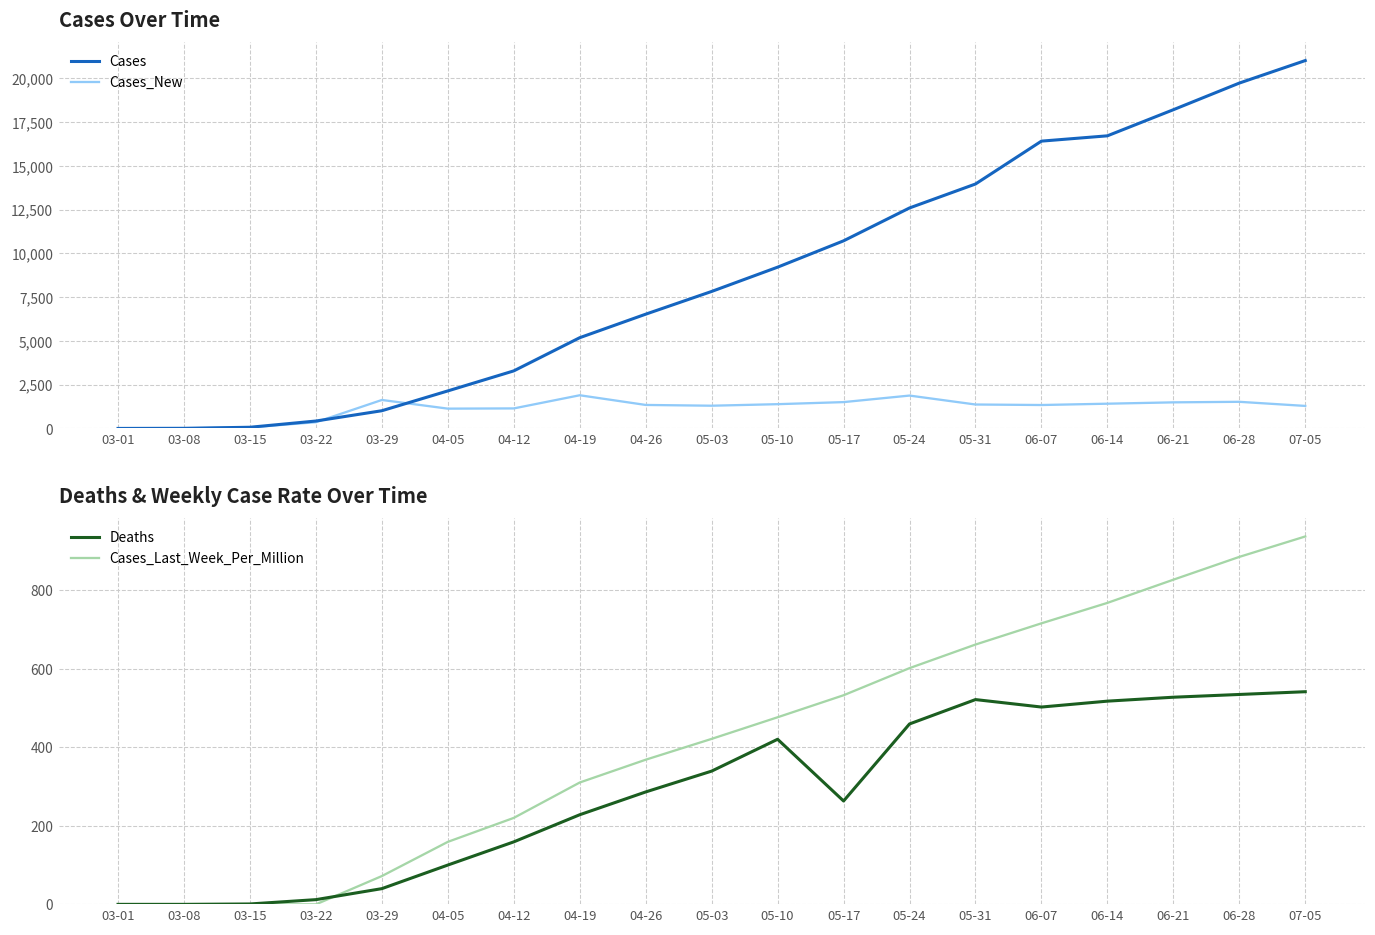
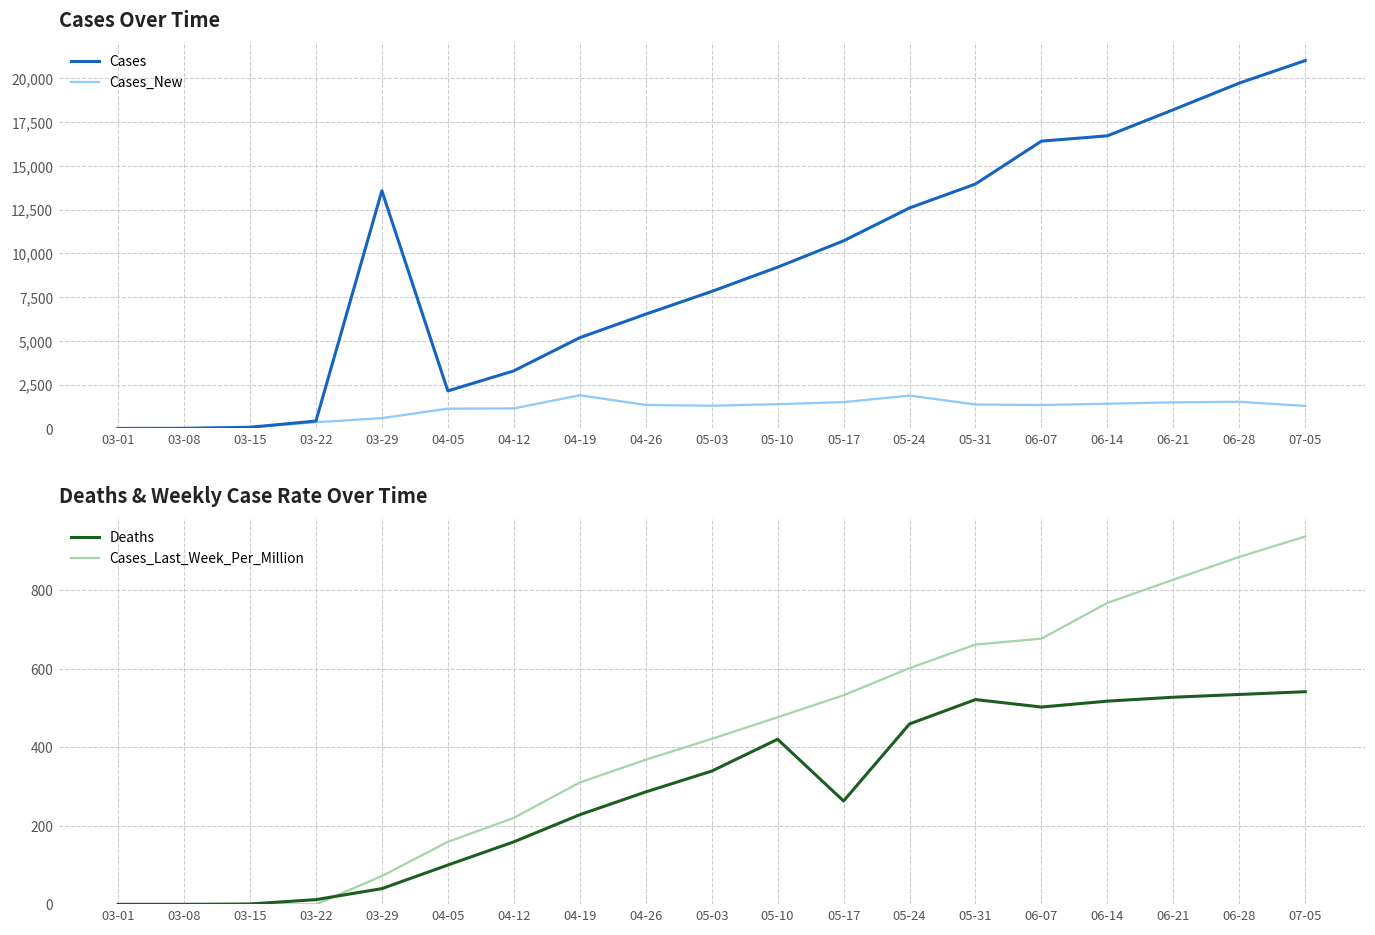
Cases Over Time, Cases, 03-29: 1,000 -> 13,600
Cases Over Time, Cases_New, 03-29: 1,600 -> 600
Deaths & Weekly Case Rate Over Time, Cases_Last_Week_Per_Million, 06-07: 720 -> 680
